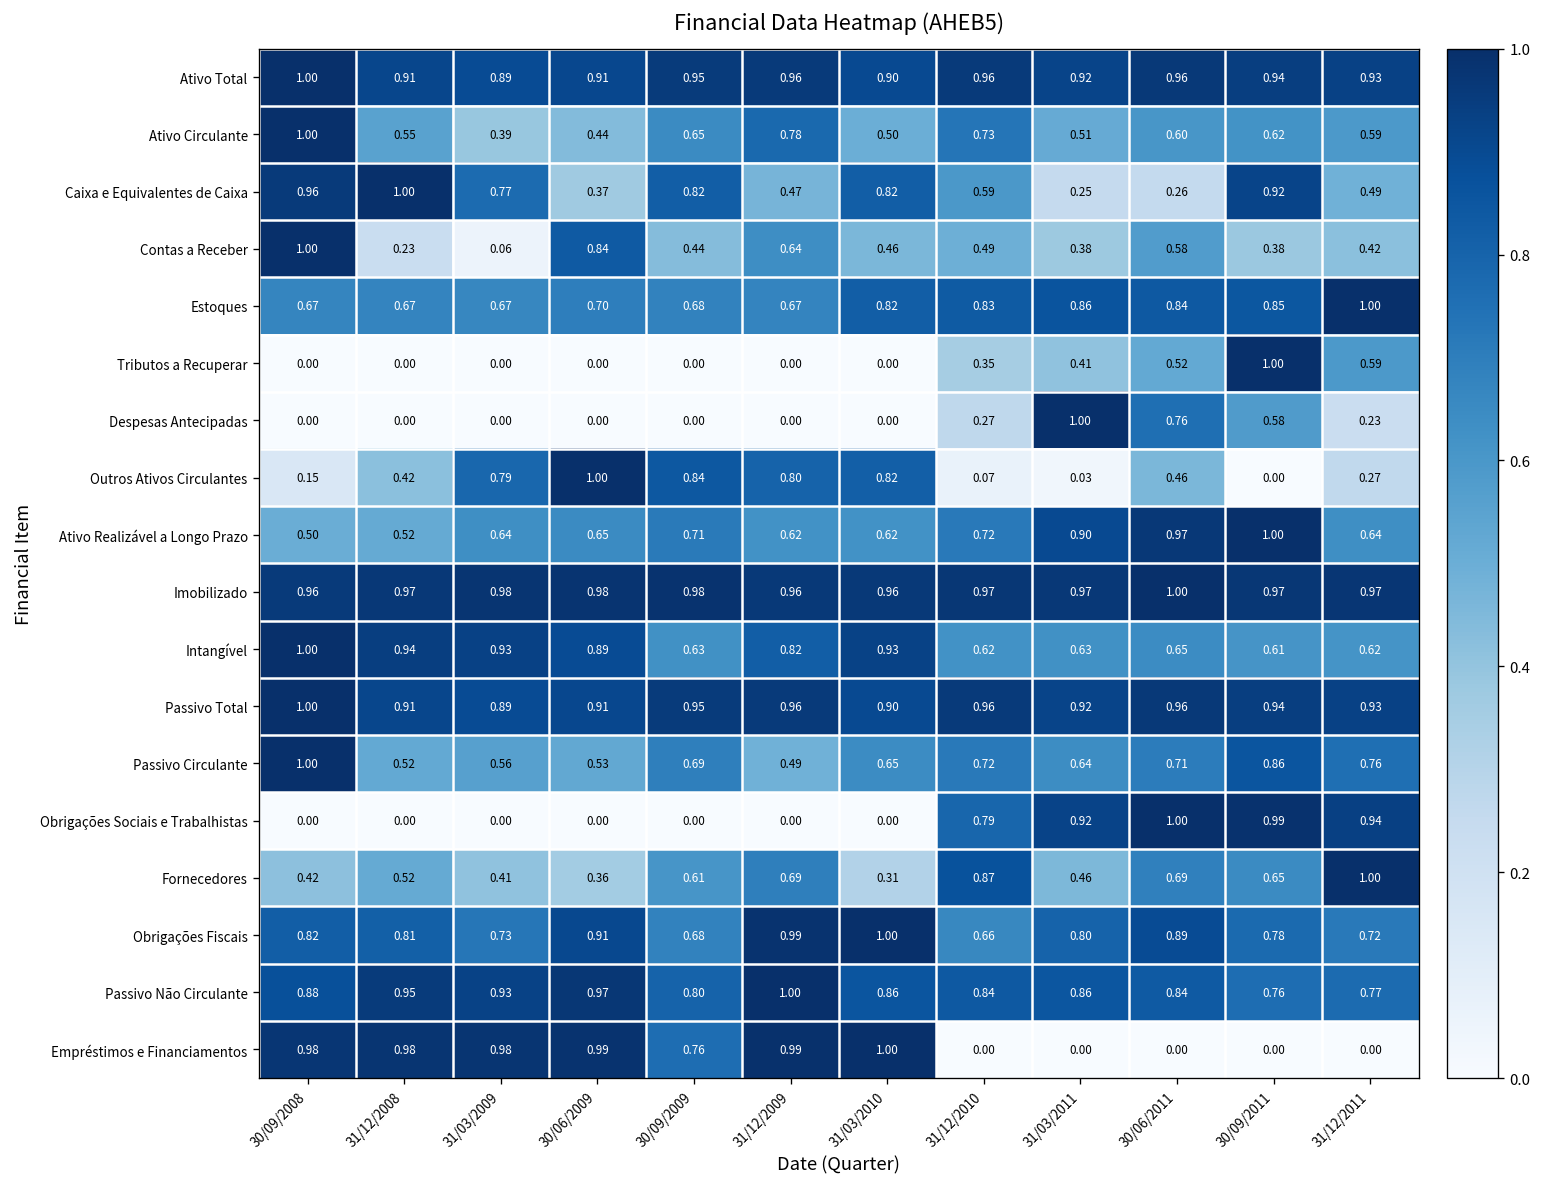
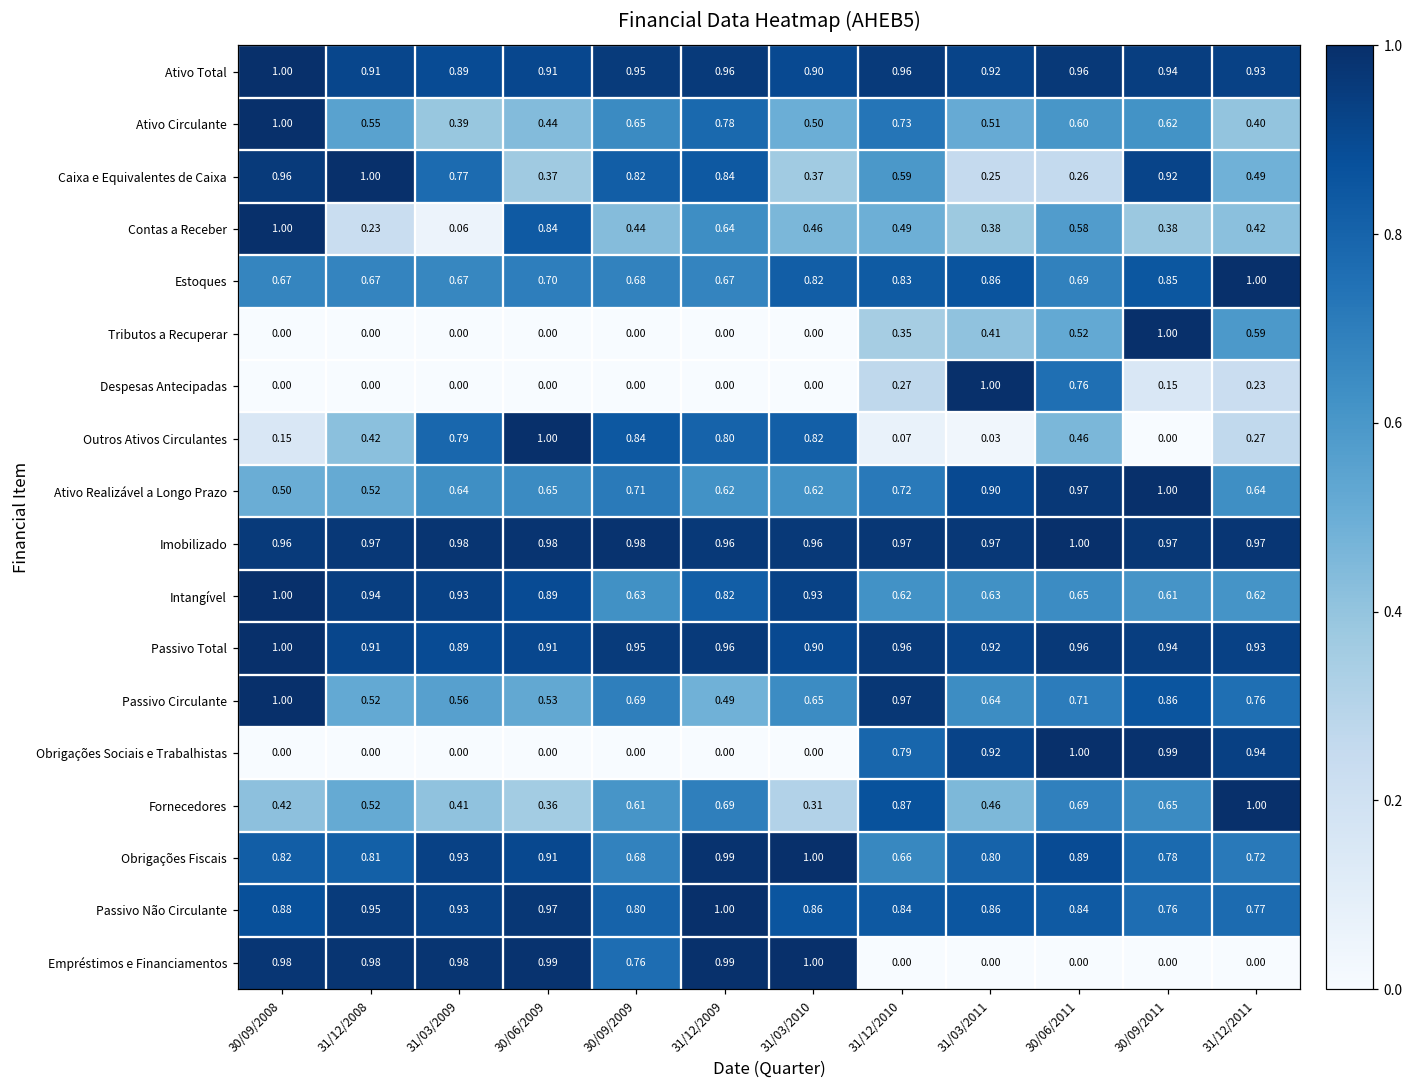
Ativo Circulante, 31/12/2011: 0.59 -> 0.40
Caixa e Equivalentes de Caixa, 31/12/2009: 0.47 -> 0.84
Caixa e Equivalentes de Caixa, 31/03/2010: 0.82 -> 0.37
Estoques, 30/06/2011: 0.84 -> 0.69
Despesas Antecipadas, 30/09/2011: 0.58 -> 0.15
Passivo Circulante, 31/12/2010: 0.72 -> 0.97
Obrigações Fiscais, 31/03/2009: 0.73 -> 0.93
